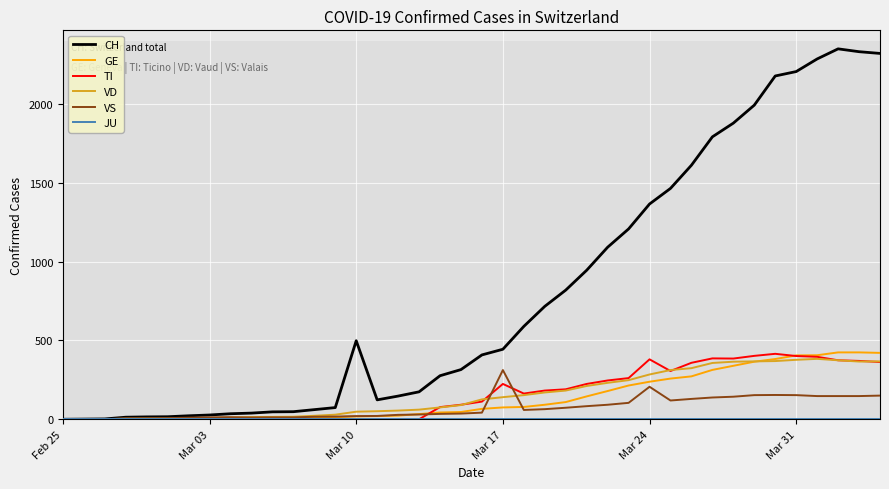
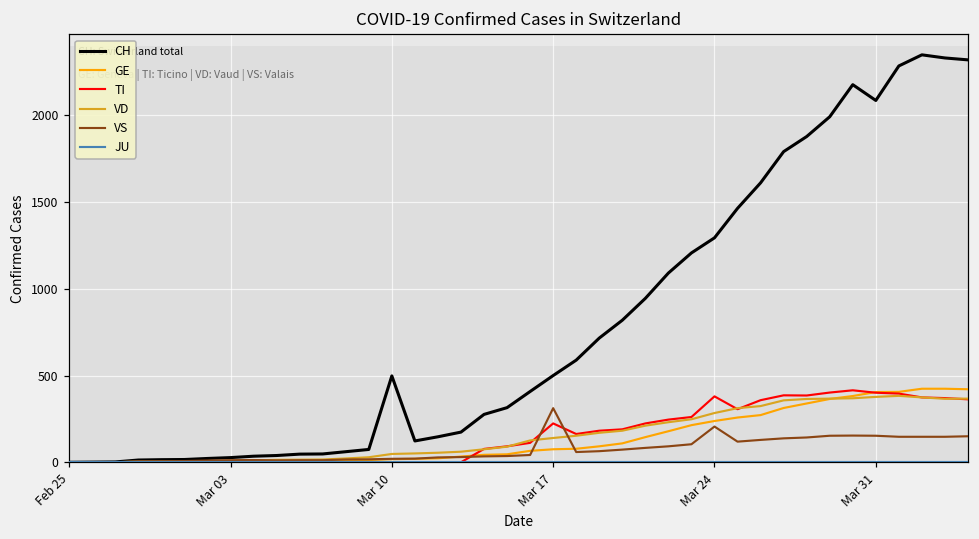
CH, Mar 17: 440 -> 500
CH, Mar 24: 1370 -> 1290
CH, Mar 31: 2210 -> 2090
